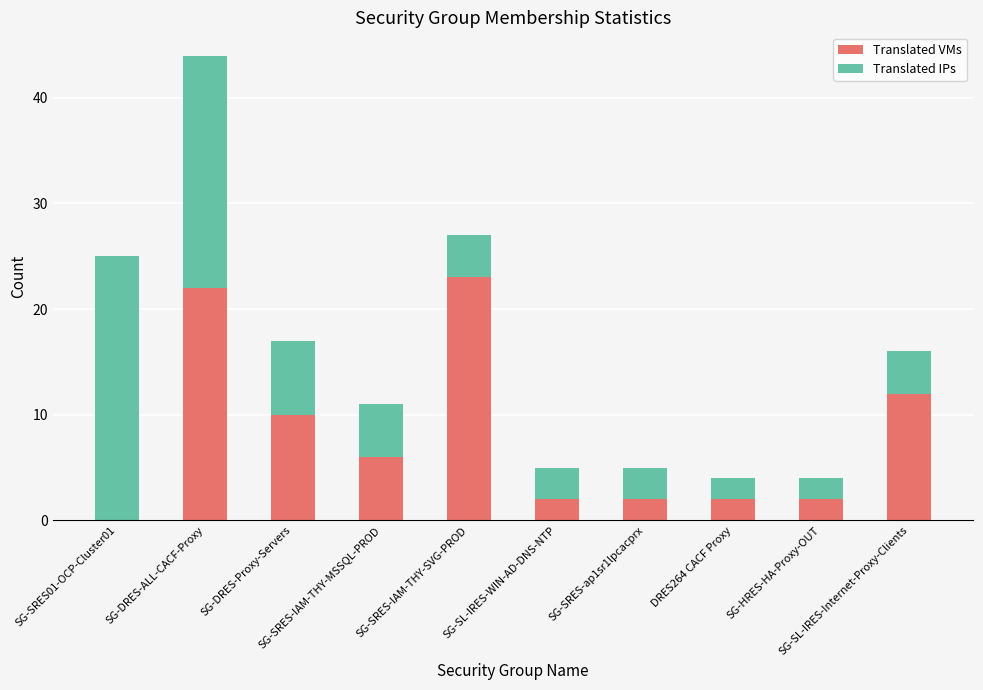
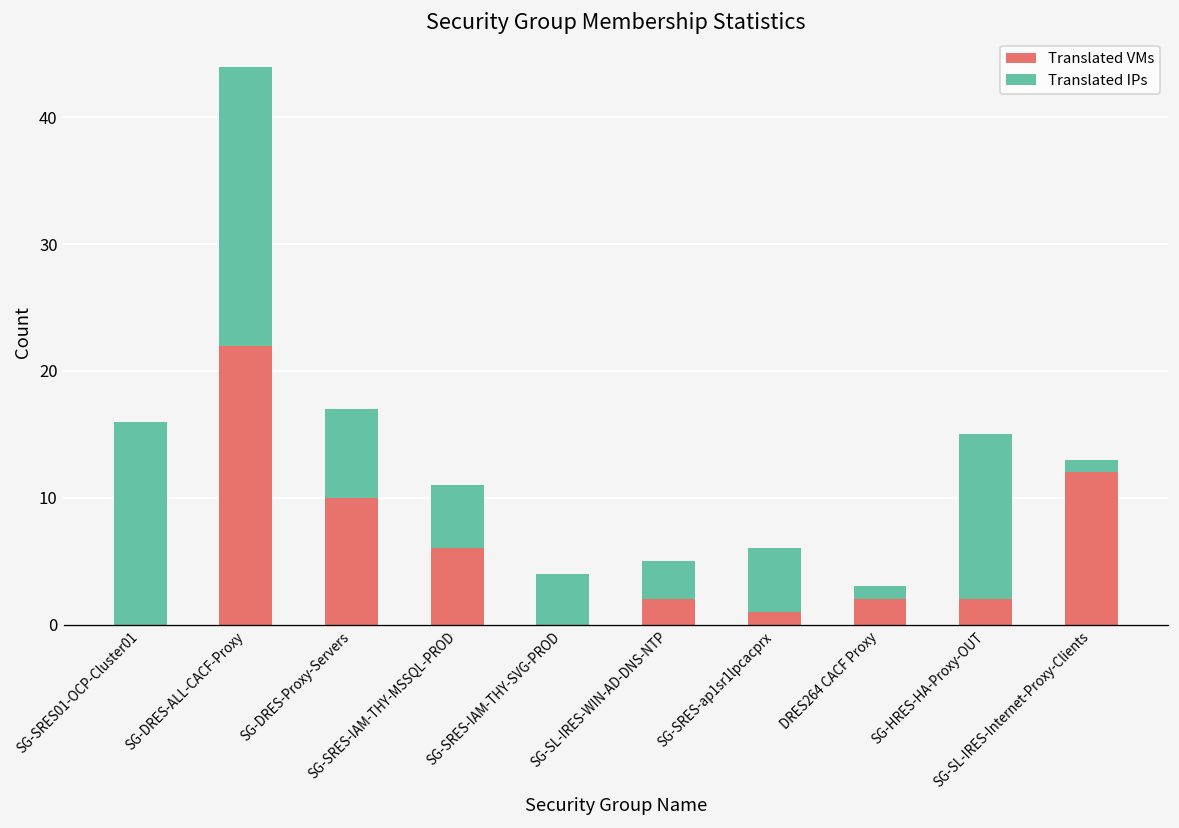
Translated IPs, SG-SRES01-OCP-Cluster01: 25 -> 16
Translated VMs, SG-SRES-IAM-THY-SVG-PROD: 23 -> 0
Translated VMs, SG-SRES-ap1sr1lpcacprx: 2 -> 1
Translated IPs, SG-SRES-ap1sr1lpcacprx: 3 -> 5
Translated IPs, DRES264 CACF Proxy: 2 -> 1
Translated IPs, SG-HRES-HA-Proxy-OUT: 2 -> 13
Translated IPs, SG-SL-IRES-Internet-Proxy-Clients: 4 -> 1
